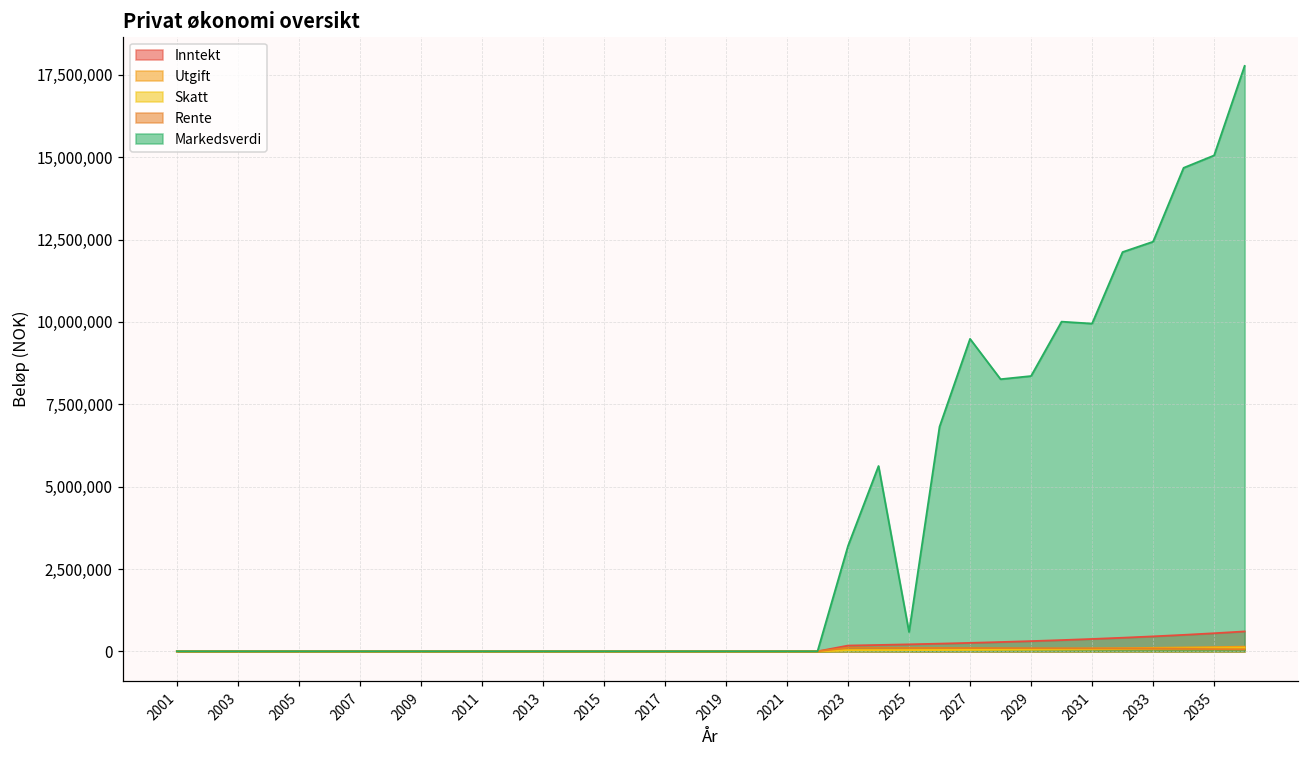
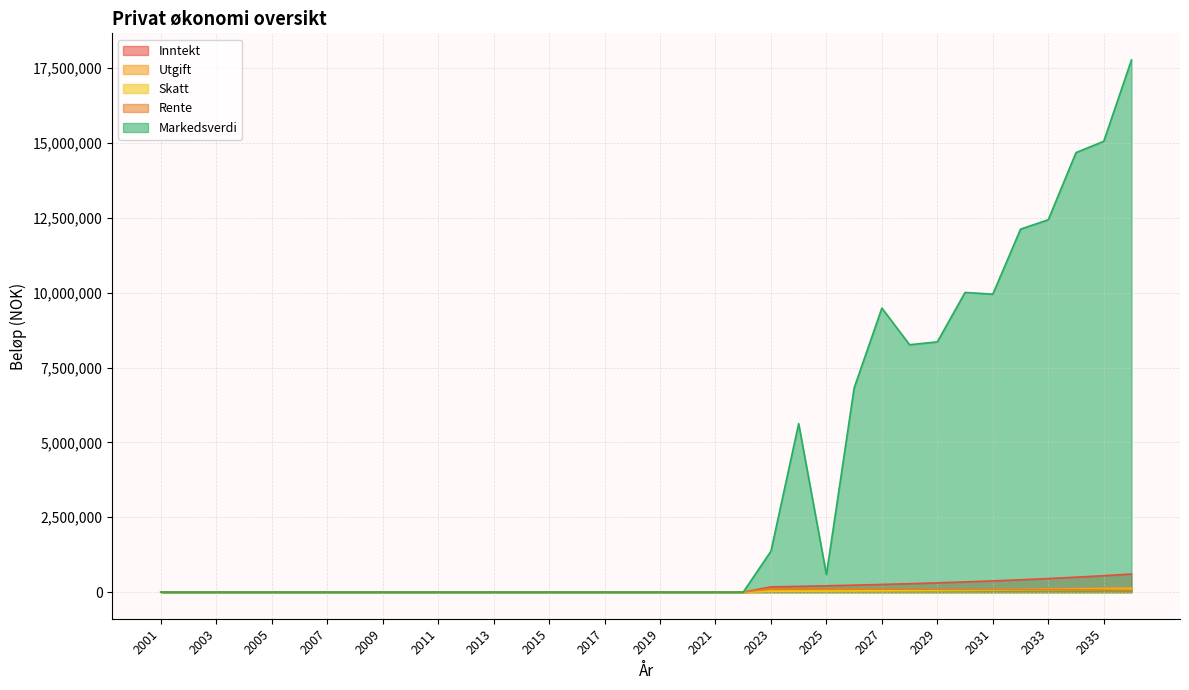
Markedsverdi, 2023: 3,200,000 -> 1,400,000
